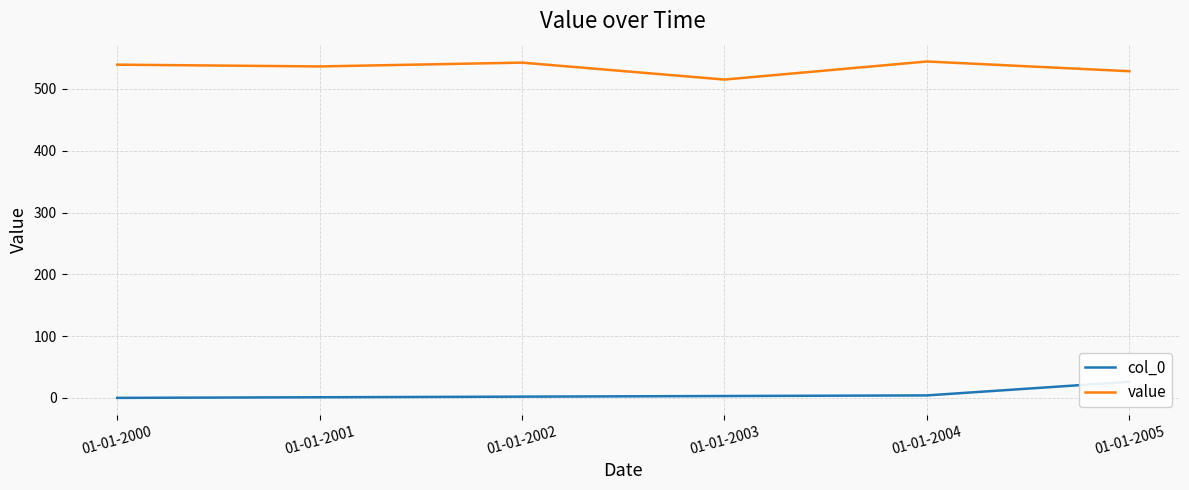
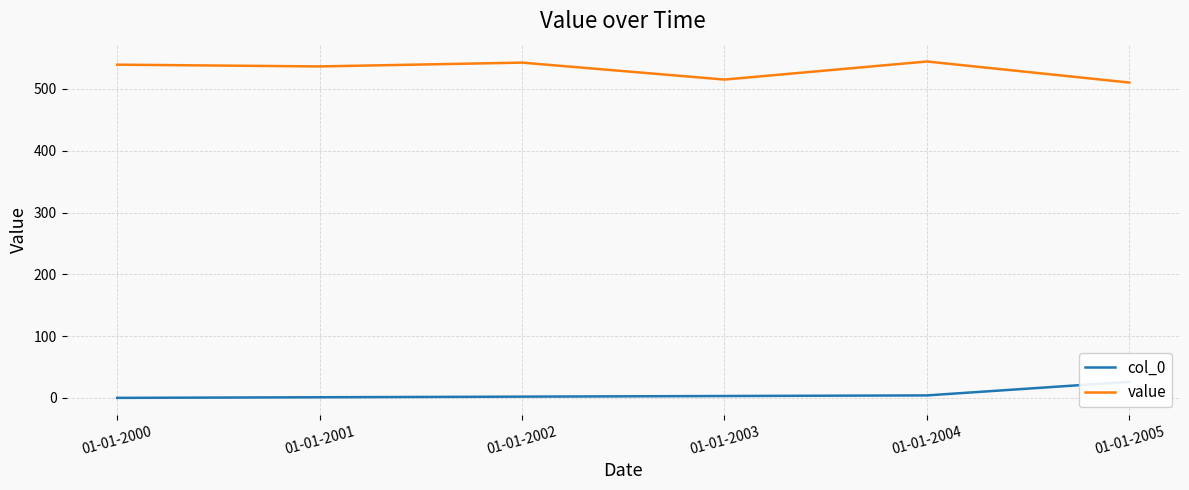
value, 01-01-2005: 530 -> 510
